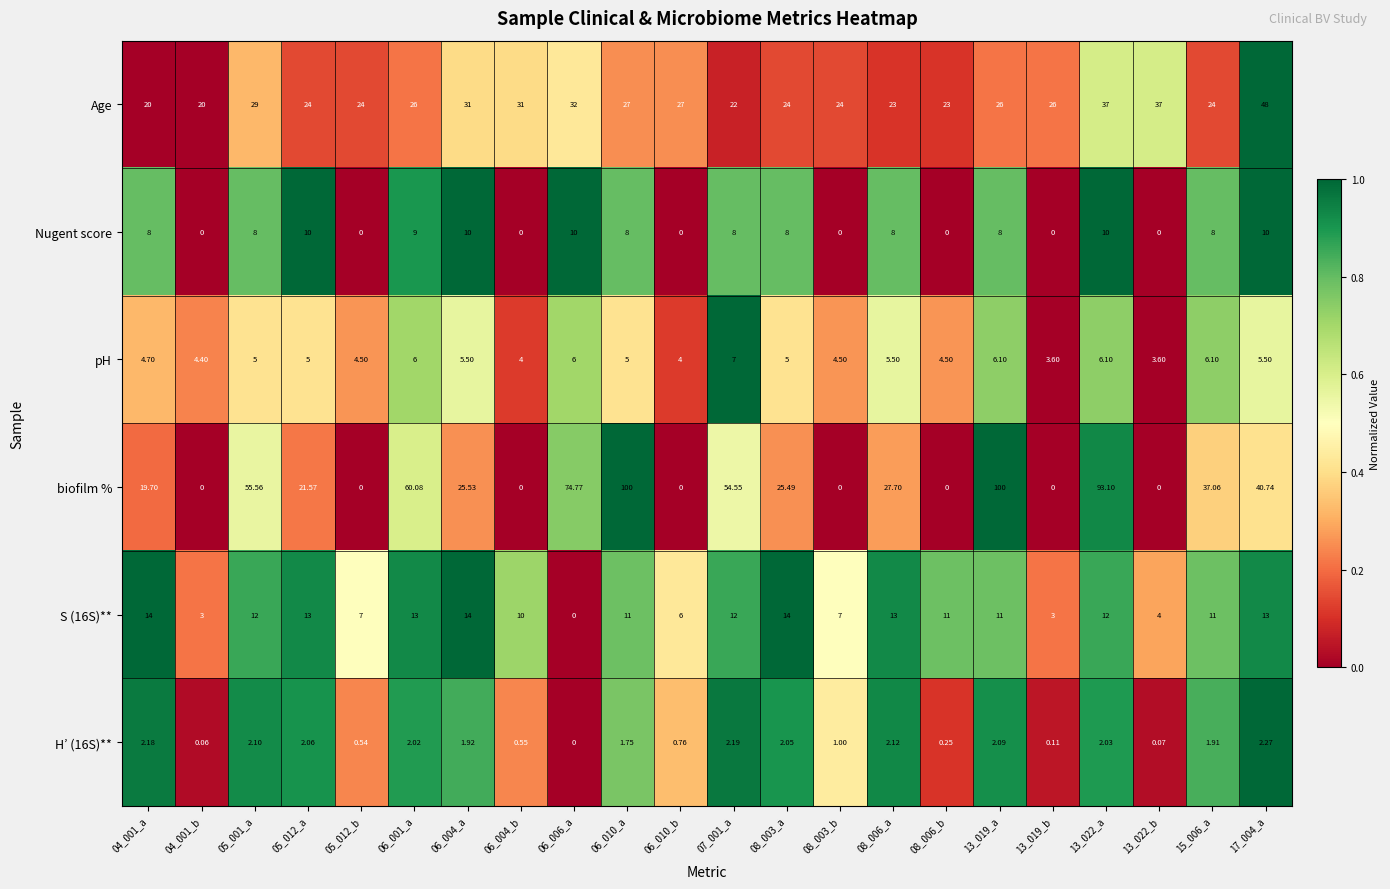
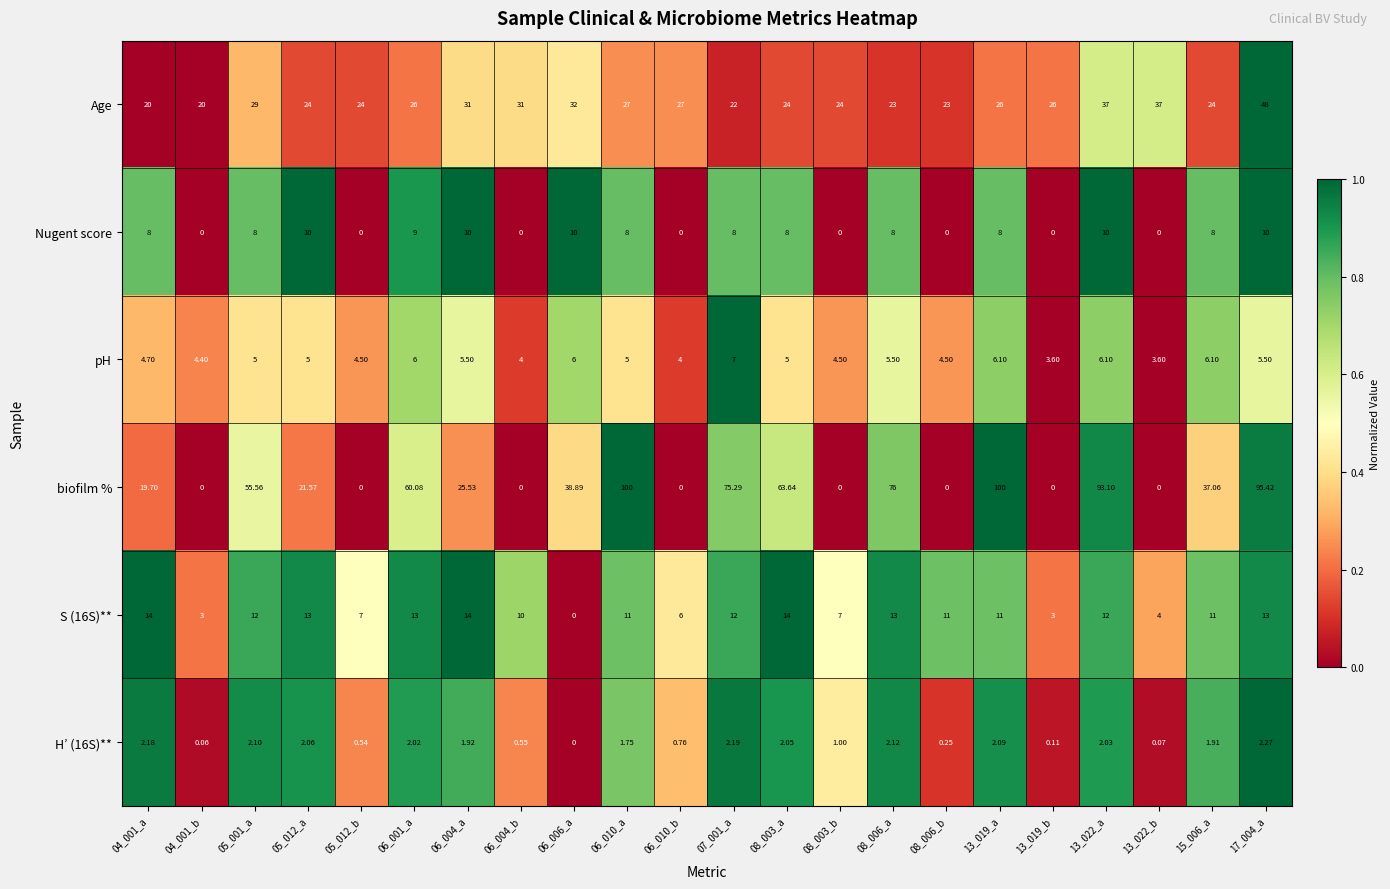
biofilm %, 06_006_a: 74.77 -> 38.89
biofilm %, 07_001_a: 54.55 -> 75.29
biofilm %, 08_003_a: 25.49 -> 63.64
biofilm %, 08_006_a: 27.70 -> 76
biofilm %, 17_004_a: 40.74 -> 95.42
